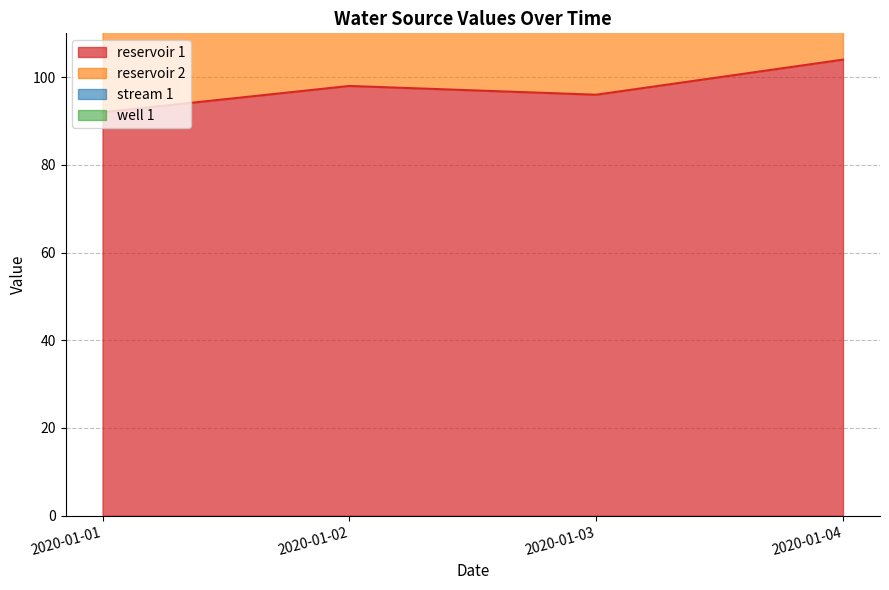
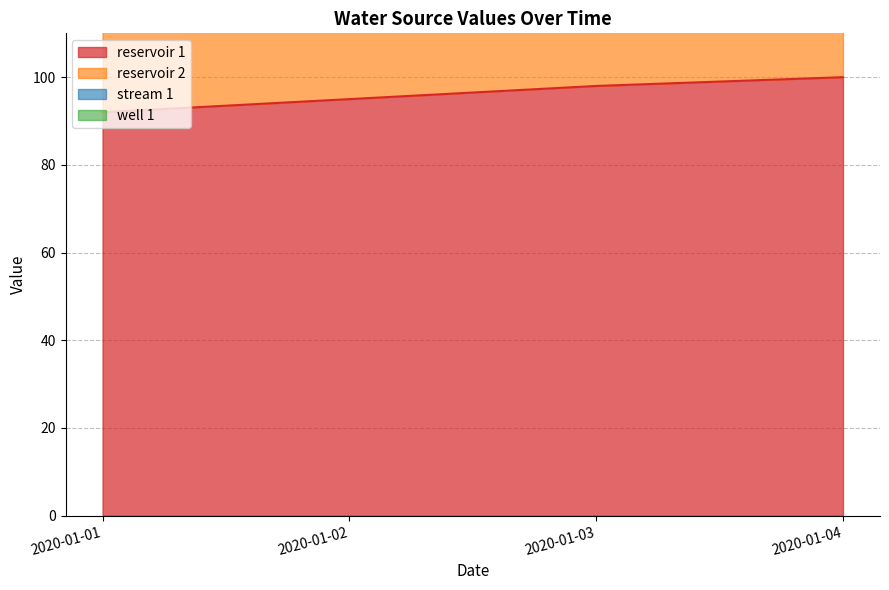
reservoir 1, 2020-01-02: 98 -> 95
reservoir 1, 2020-01-03: 96 -> 98
reservoir 1, 2020-01-04: 104 -> 100
